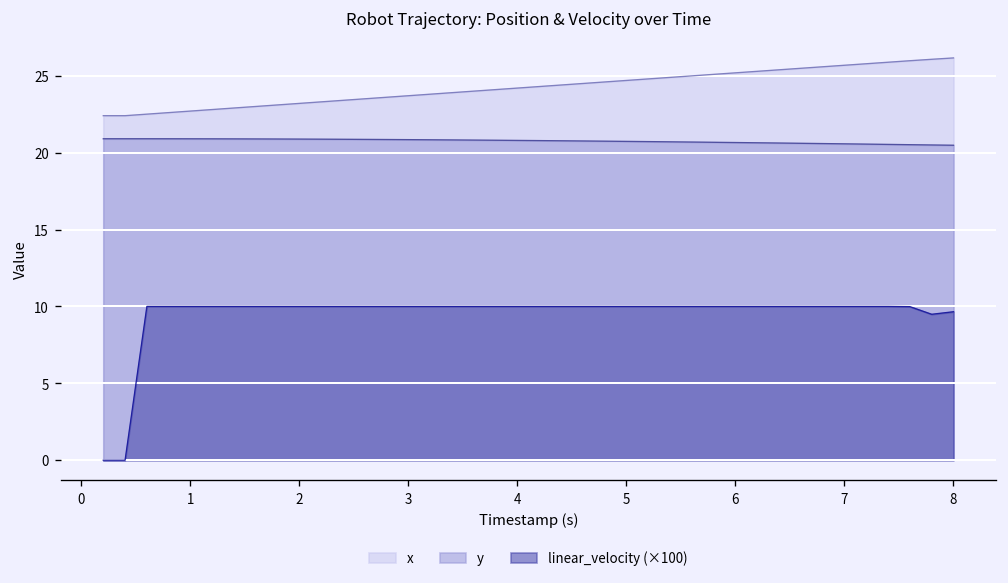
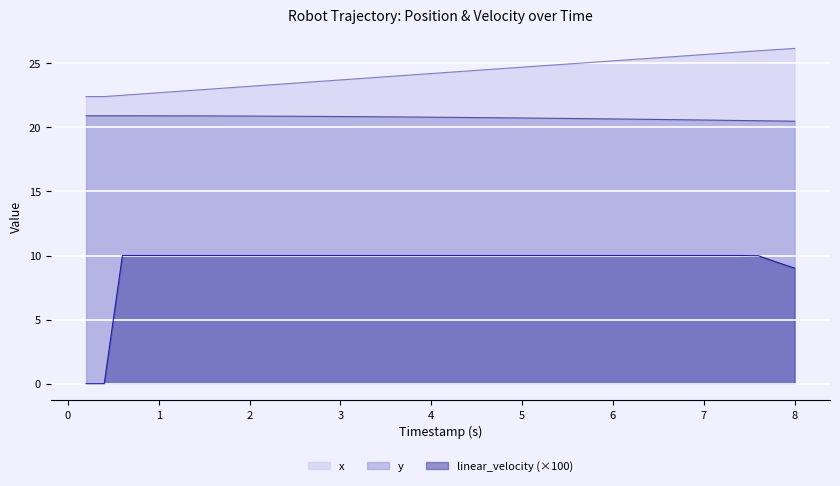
linear_velocity (×100), 8: 9.7 -> 9.0
